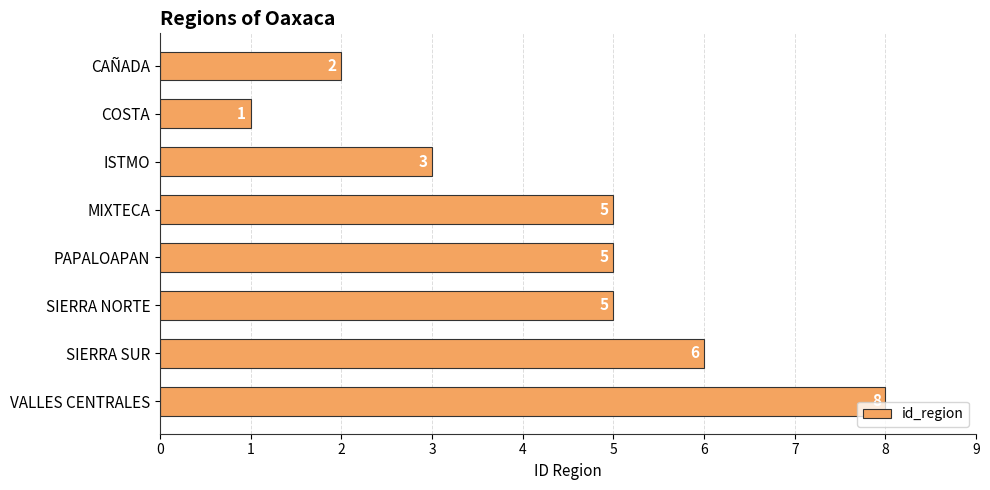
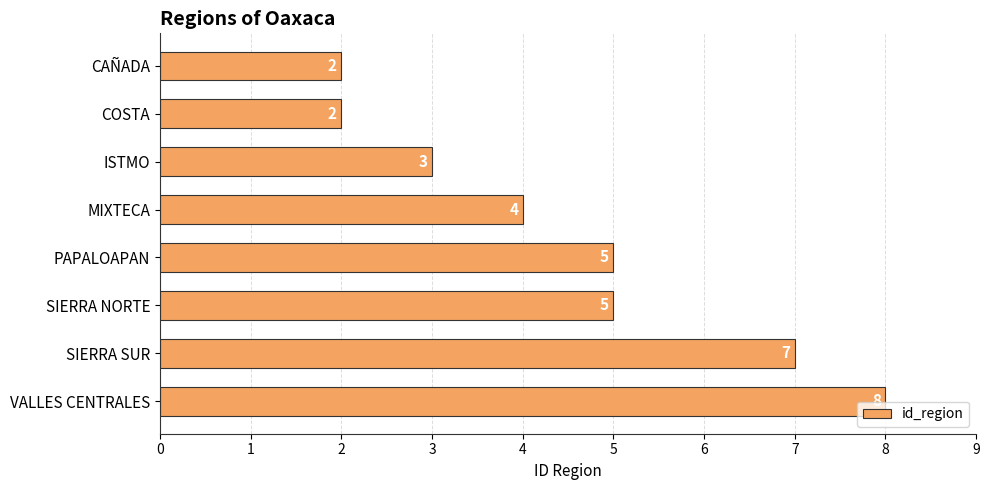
COSTA: 1 -> 2
MIXTECA: 5 -> 4
SIERRA SUR: 6 -> 7
